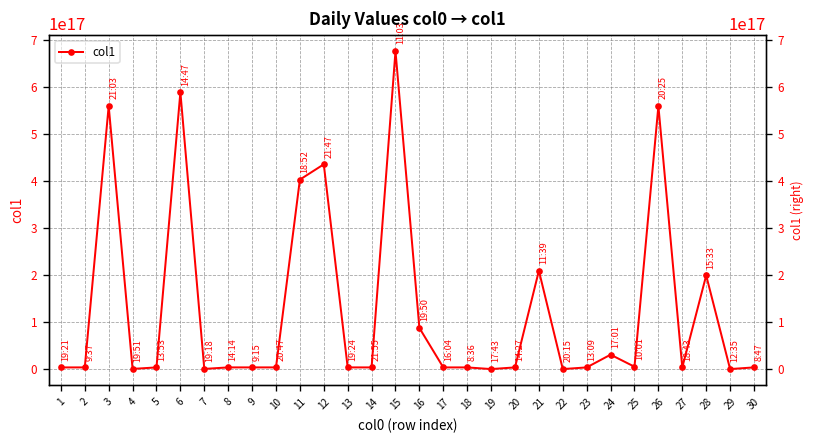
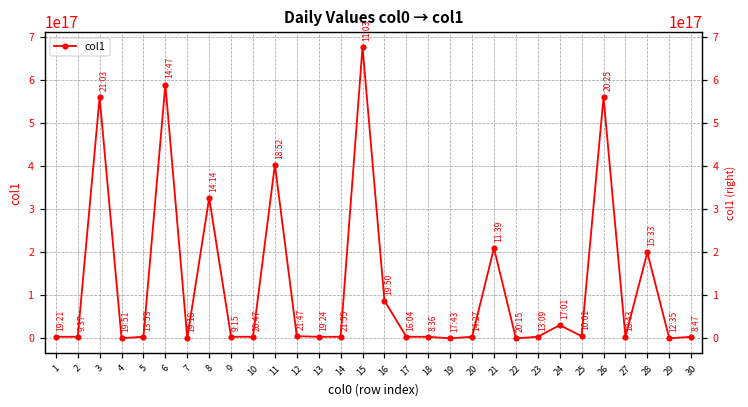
8: 0 -> 330000000000000000
12: 440000000000000000 -> 10000000000000000
